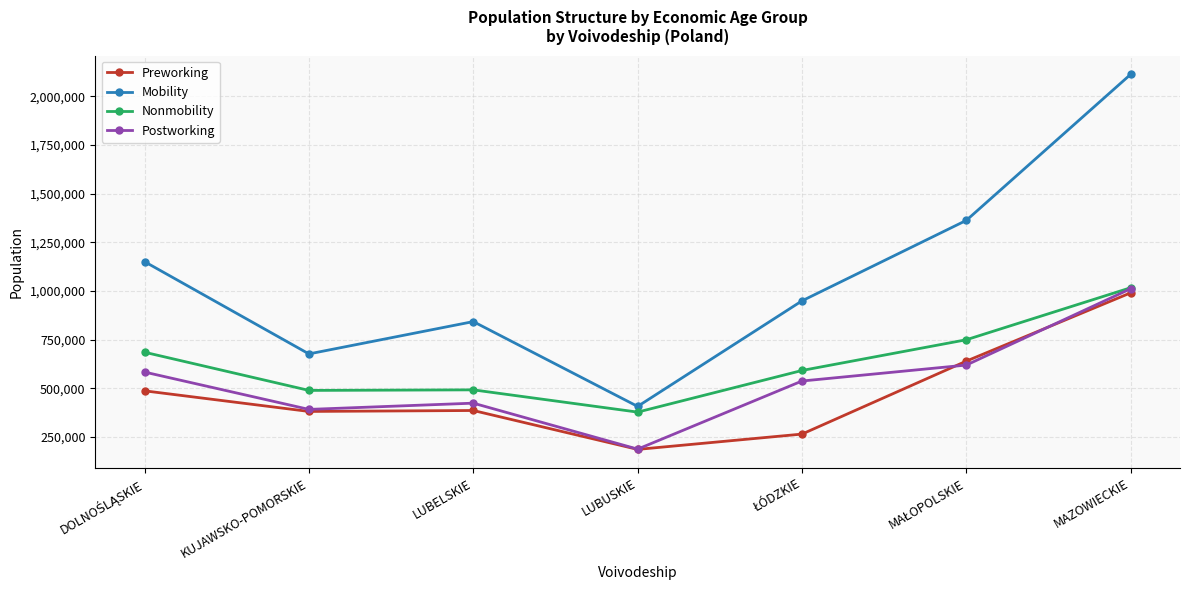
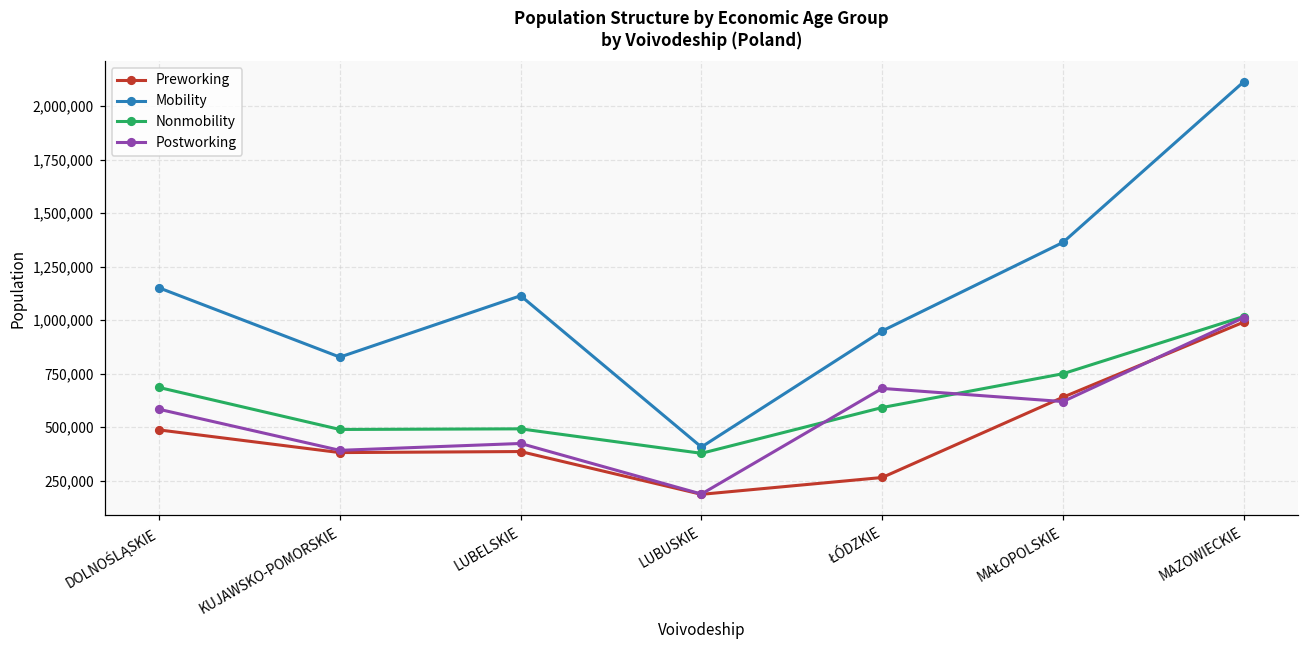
Mobility, KUJAWSKO-POMORSKIE: 680,000 -> 830,000
Mobility, LUBELSKIE: 840,000 -> 1,110,000
Postworking, ŁÓDZKIE: 540,000 -> 680,000
